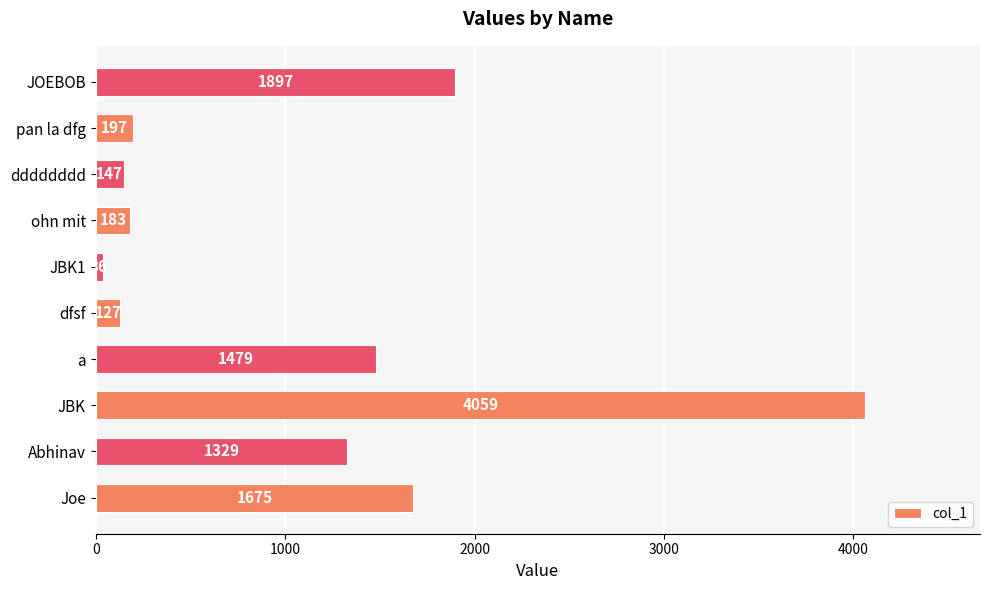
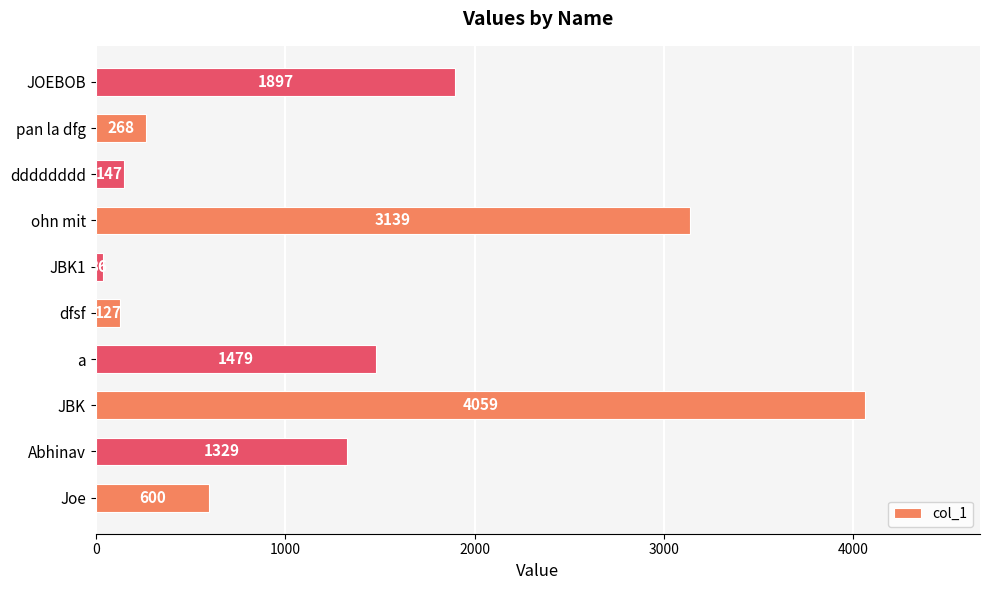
pan la dfg: 197 -> 268
ohn mit: 183 -> 3139
Joe: 1675 -> 600
